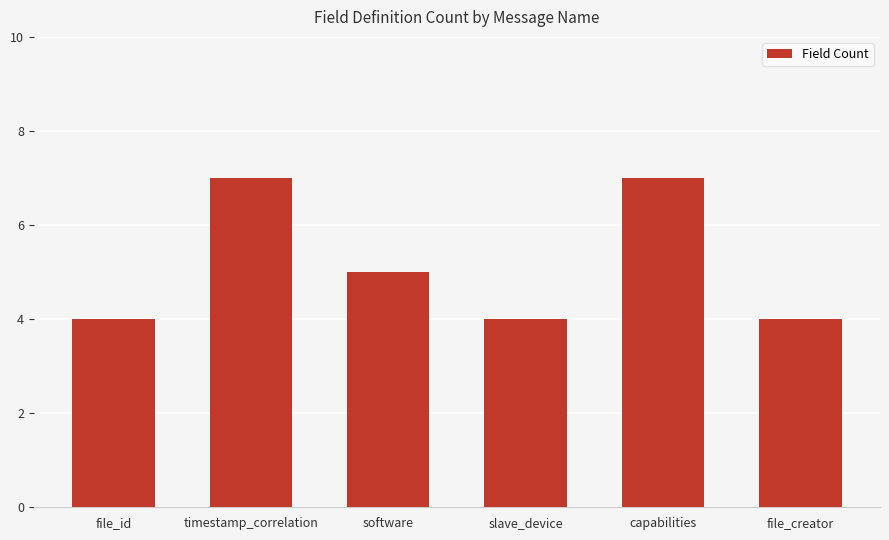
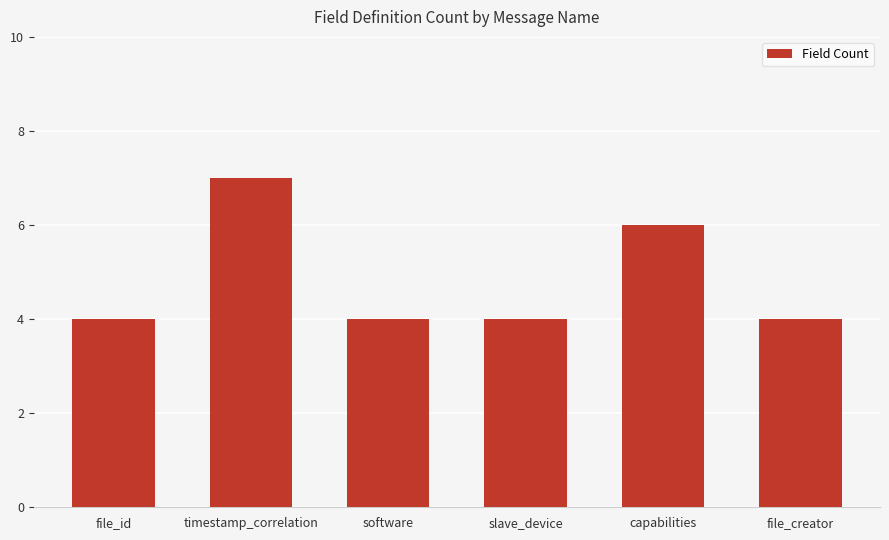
software: 5 -> 4
capabilities: 7 -> 6
